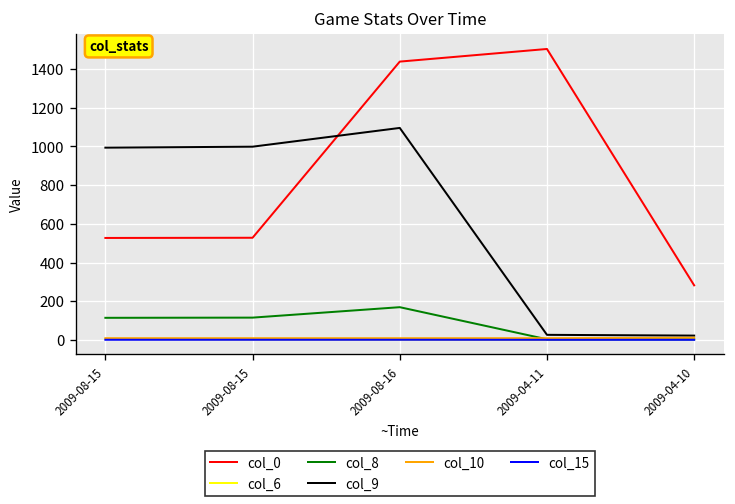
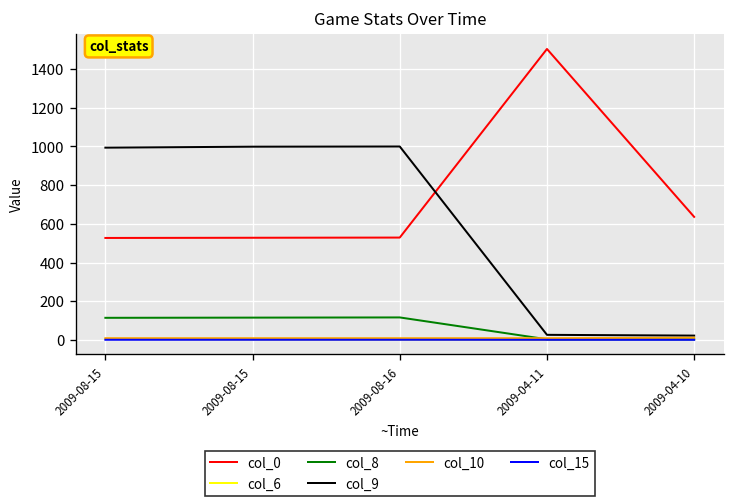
col_0, 2009-08-16: 1440 -> 530
col_8, 2009-08-16: 170 -> 120
col_9, 2009-08-16: 1100 -> 1000
col_0, 2009-04-10: 280 -> 640
